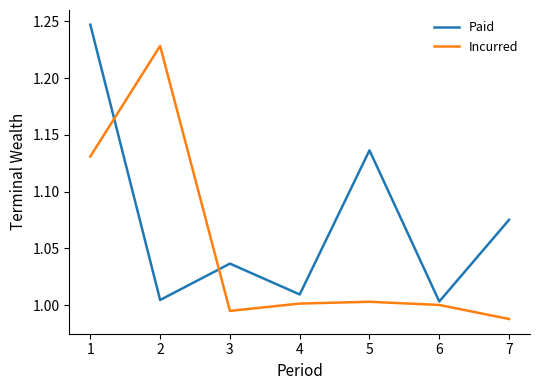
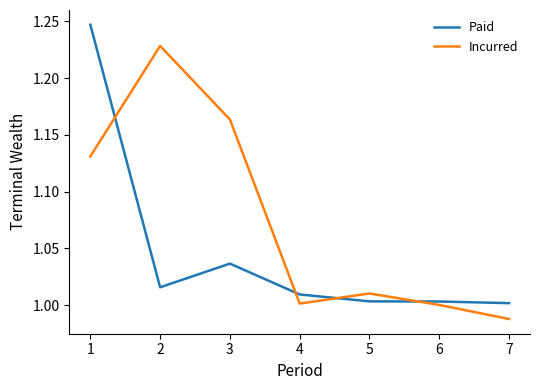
Paid, 2: 1.005 -> 1.016
Incurred, 3: 0.995 -> 1.164
Paid, 5: 1.136 -> 1.003
Incurred, 5: 1.003 -> 1.010
Paid, 7: 1.075 -> 1.002
